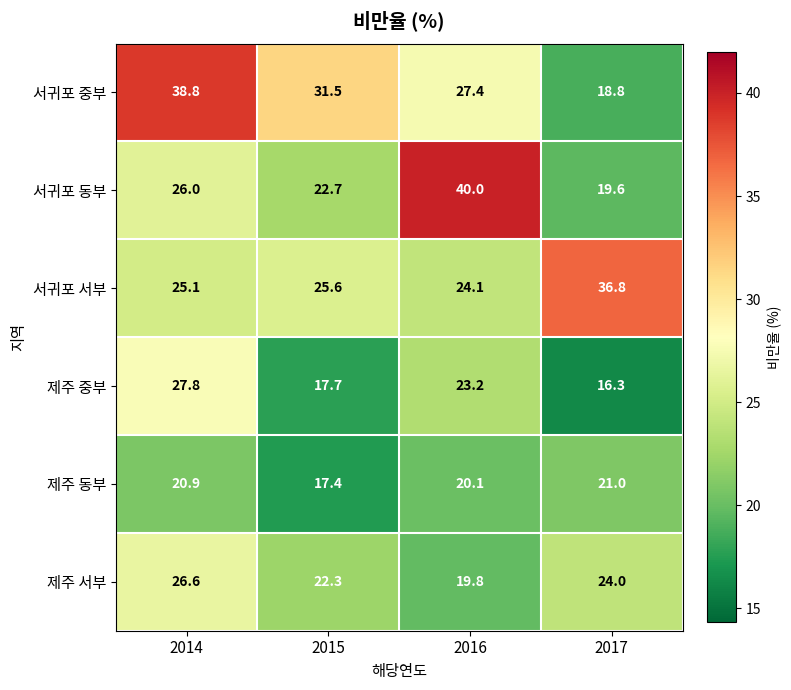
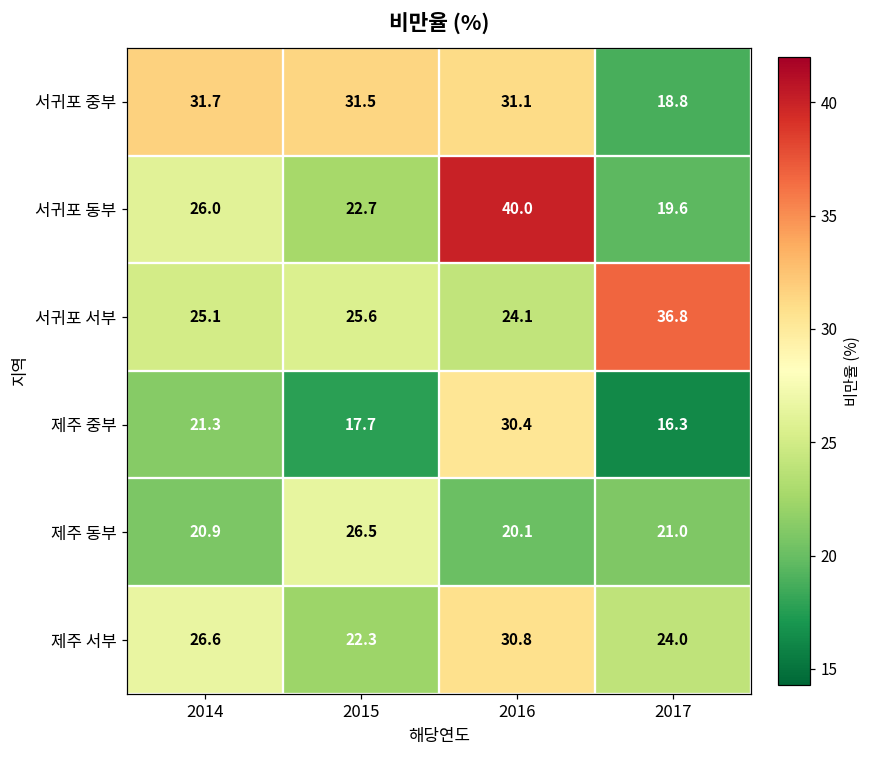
서귀포 중부, 2014: 38.8 -> 31.7
서귀포 중부, 2016: 27.4 -> 31.1
제주 중부, 2014: 27.8 -> 21.3
제주 중부, 2016: 23.2 -> 30.4
제주 동부, 2015: 17.4 -> 26.5
제주 서부, 2016: 19.8 -> 30.8
